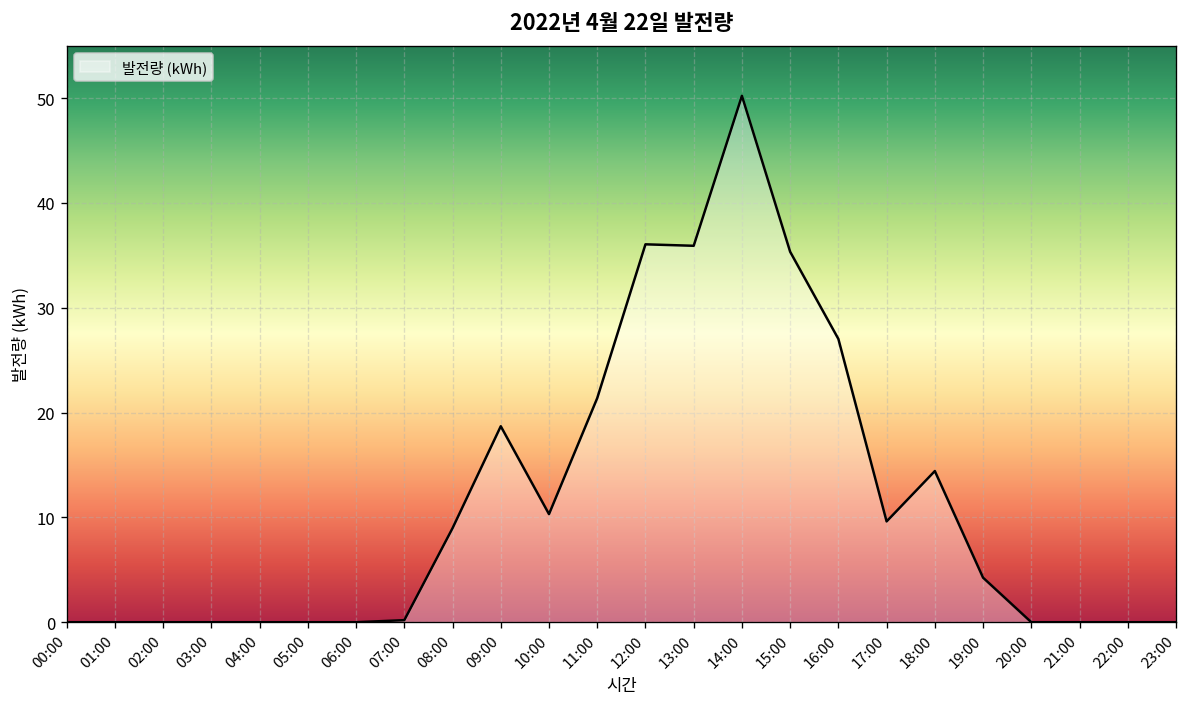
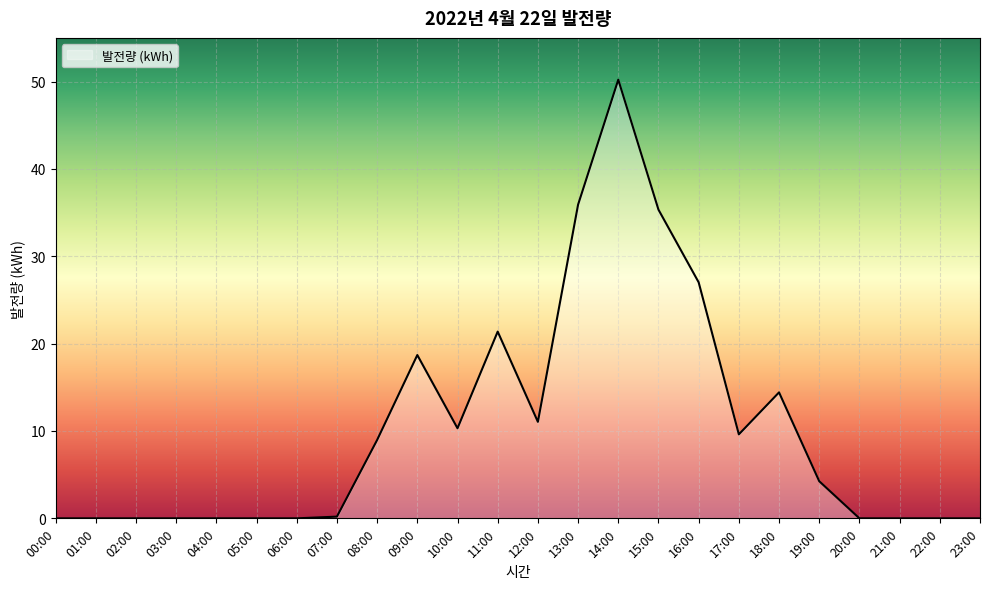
12:00: 36 -> 11
